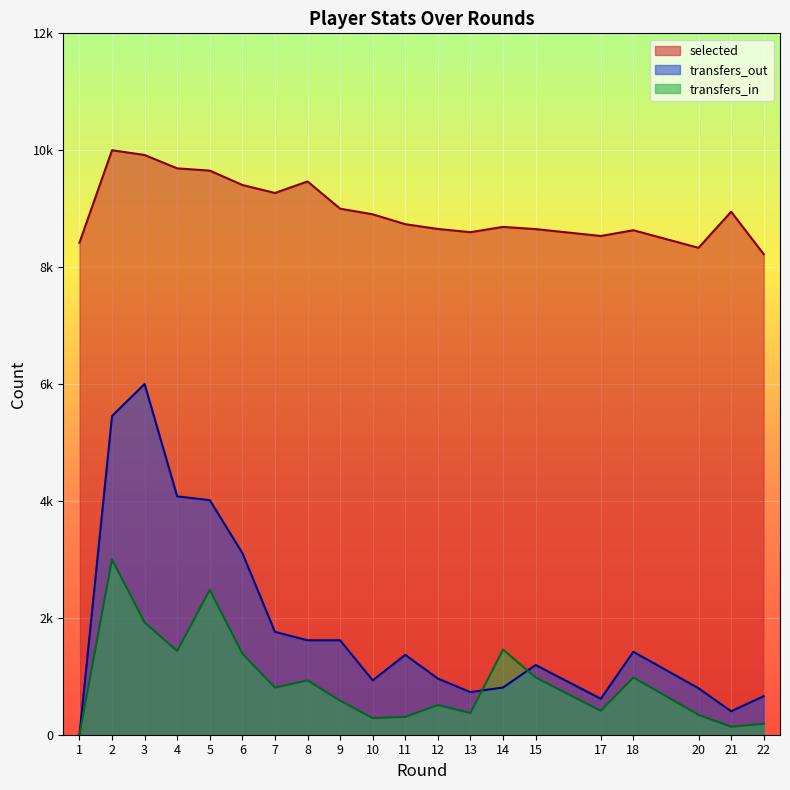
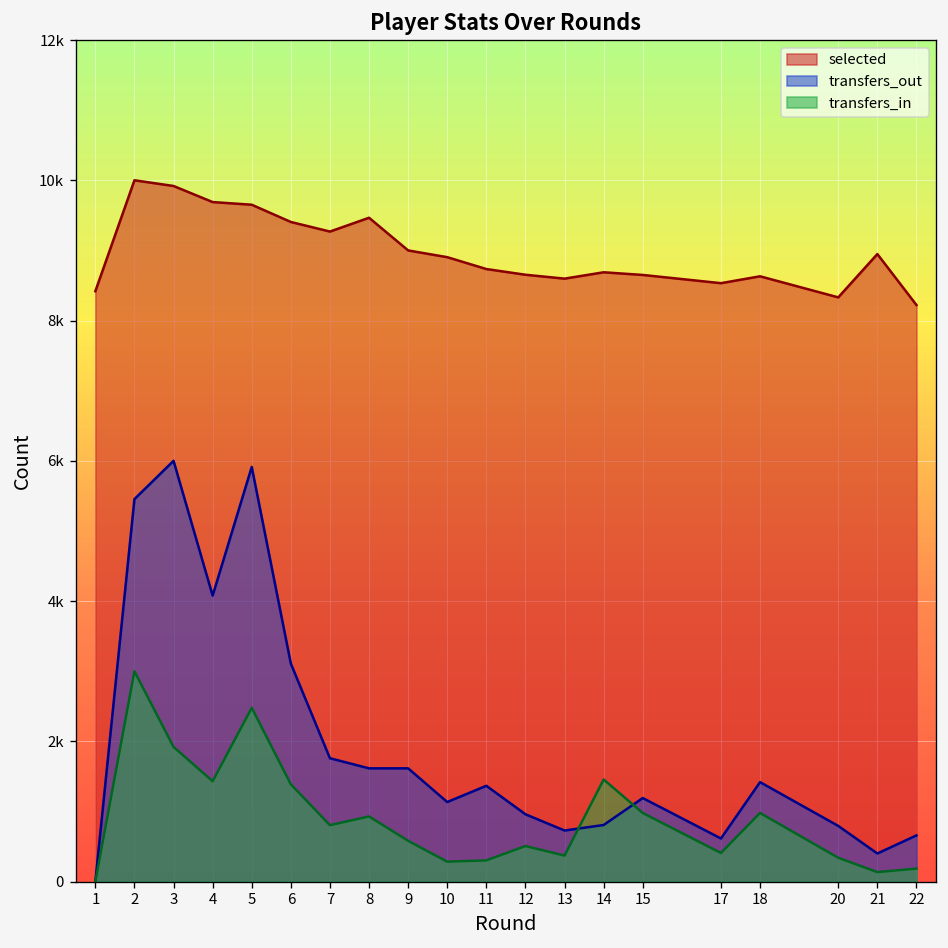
transfers_out, 5: 4000 -> 5900
transfers_out, 10: 900 -> 1100
